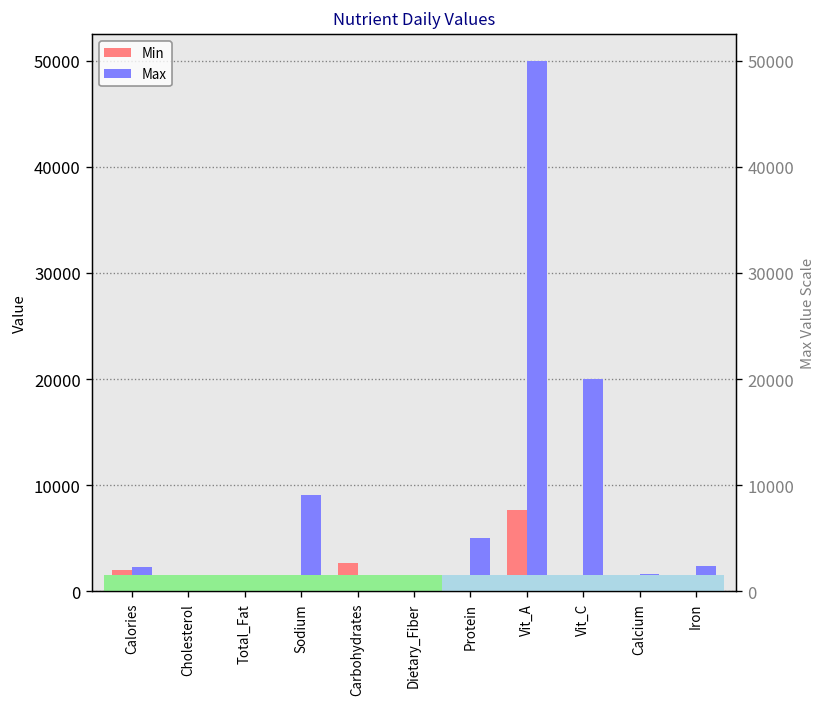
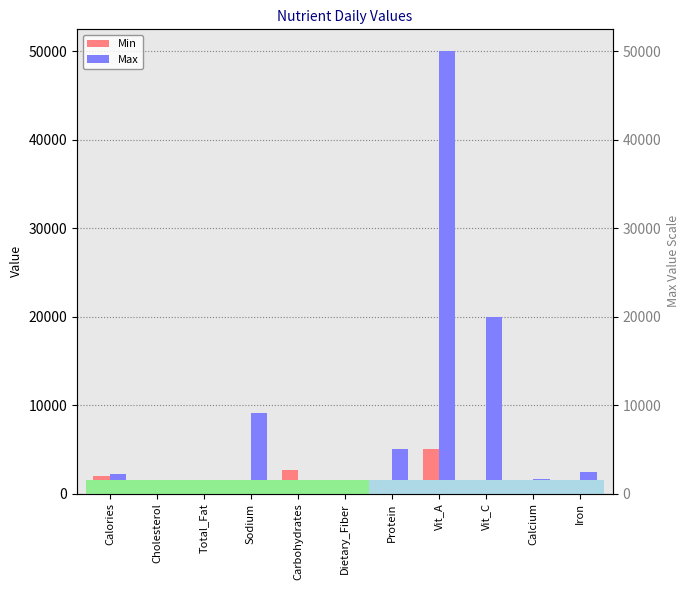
Min, Vit_A: 8000 -> 5000
